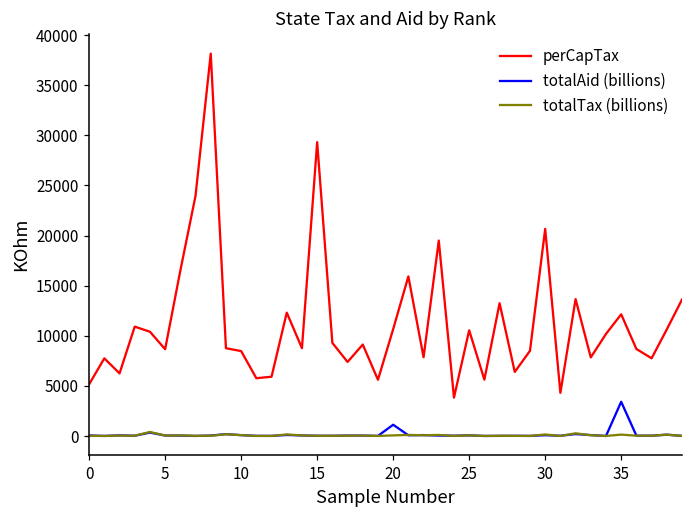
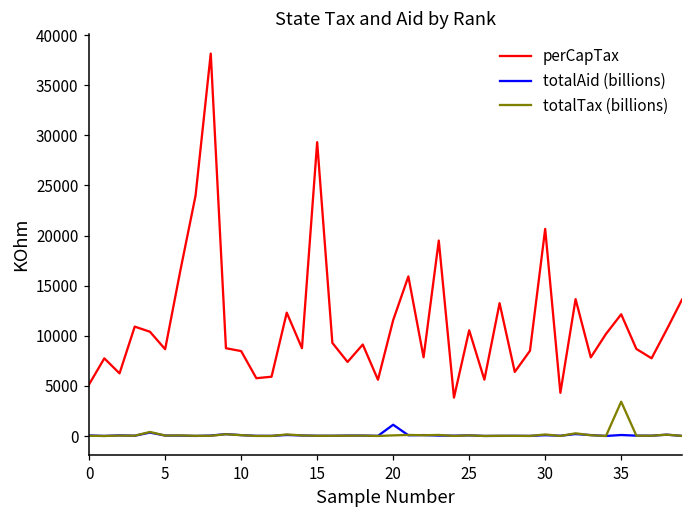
perCapTax, 20: 11000 -> 12000
totalAid (billions), 35: 3000 -> 0
totalTax (billions), 35: 0 -> 3000
